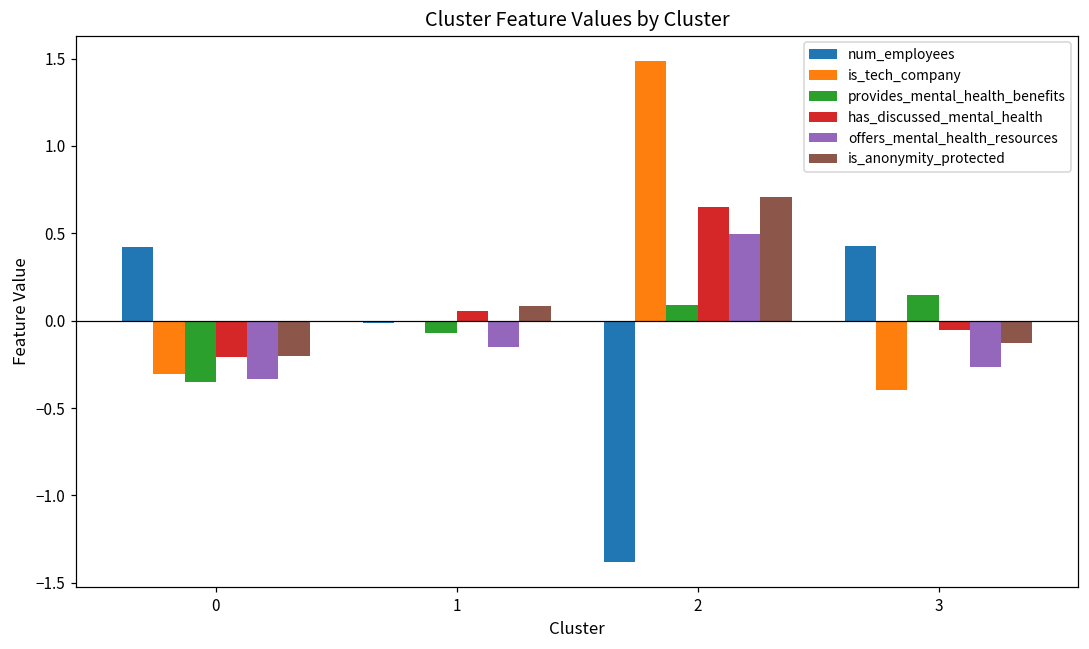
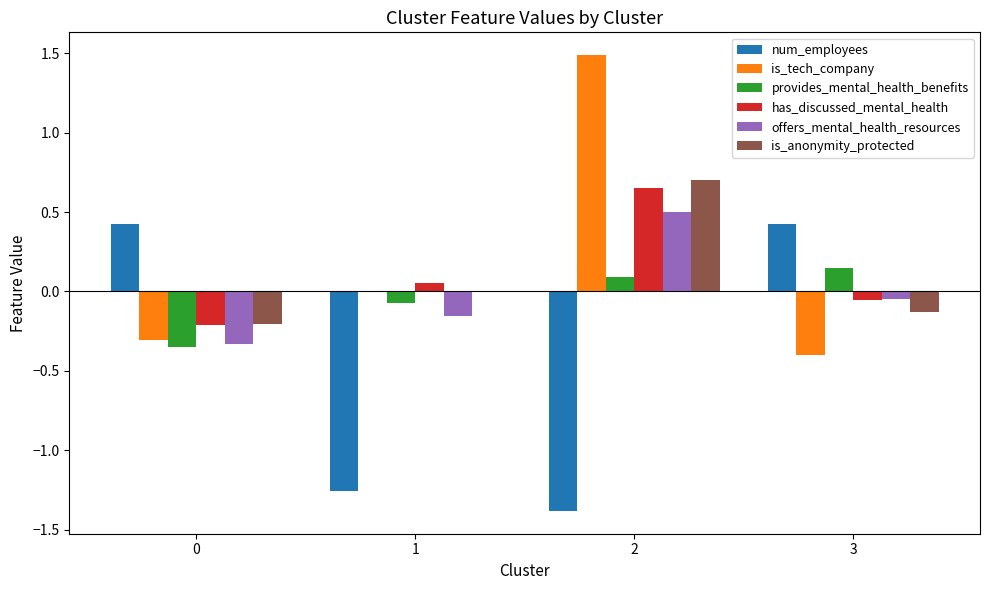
num_employees, 1: -0.01 -> -1.26
is_anonymity_protected, 1: 0.08 -> 0.01
offers_mental_health_resources, 3: -0.26 -> -0.05
